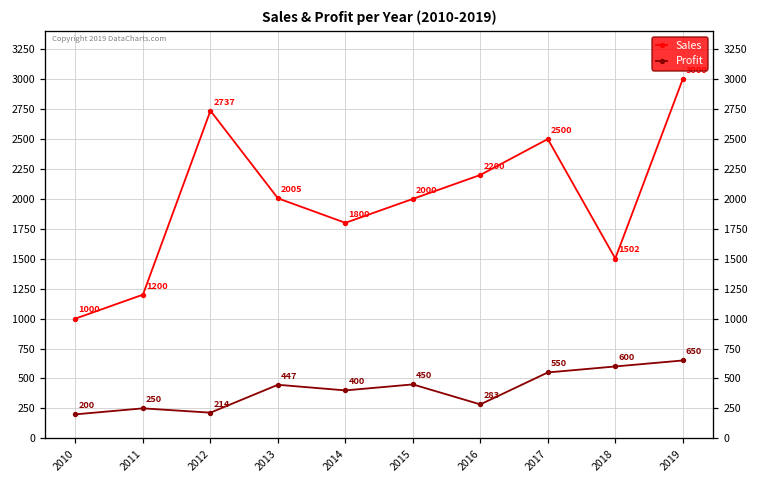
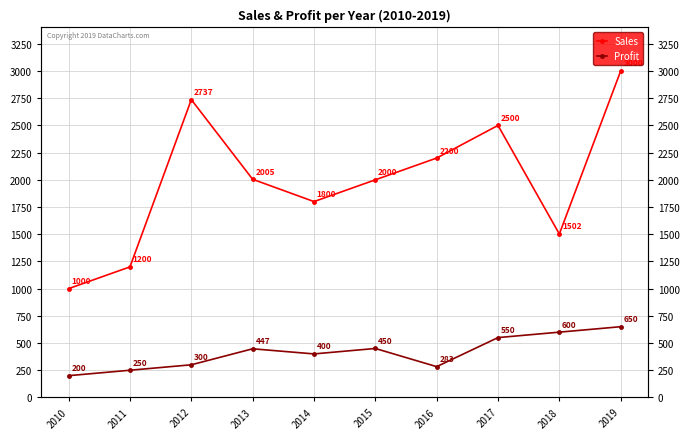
Profit, 2012: 214 -> 300
